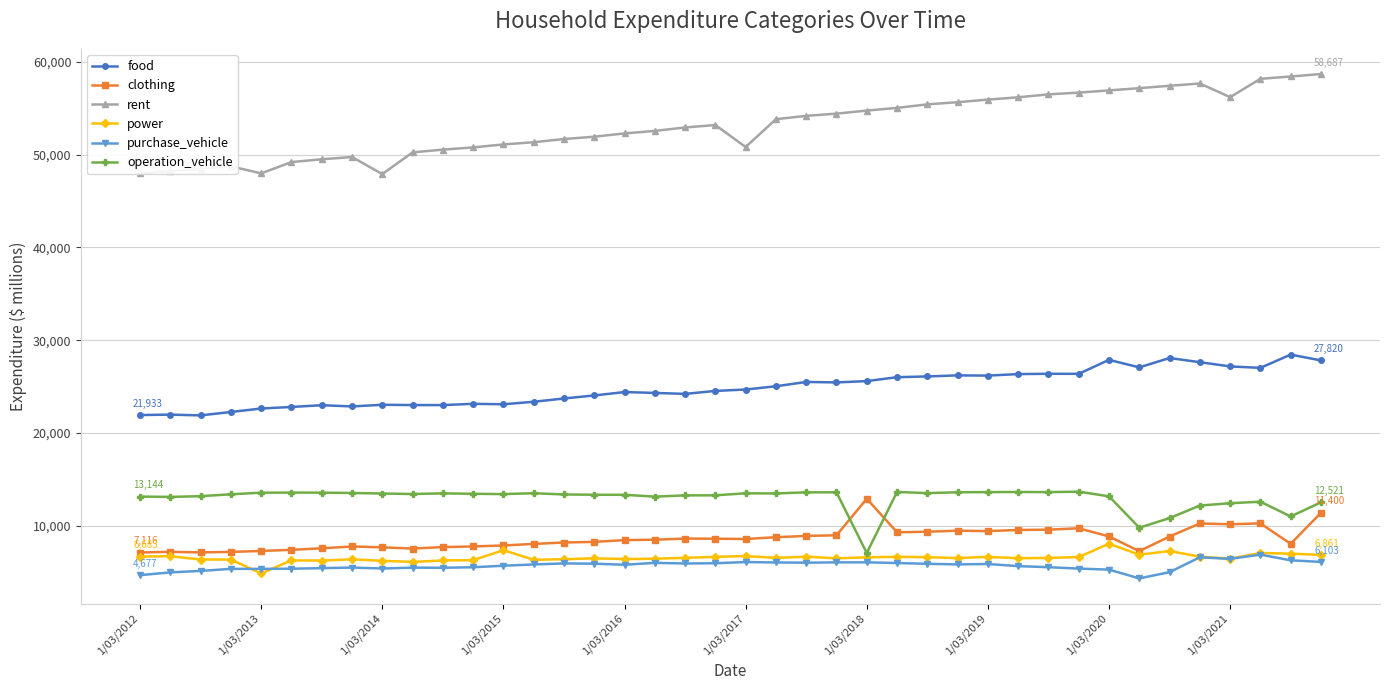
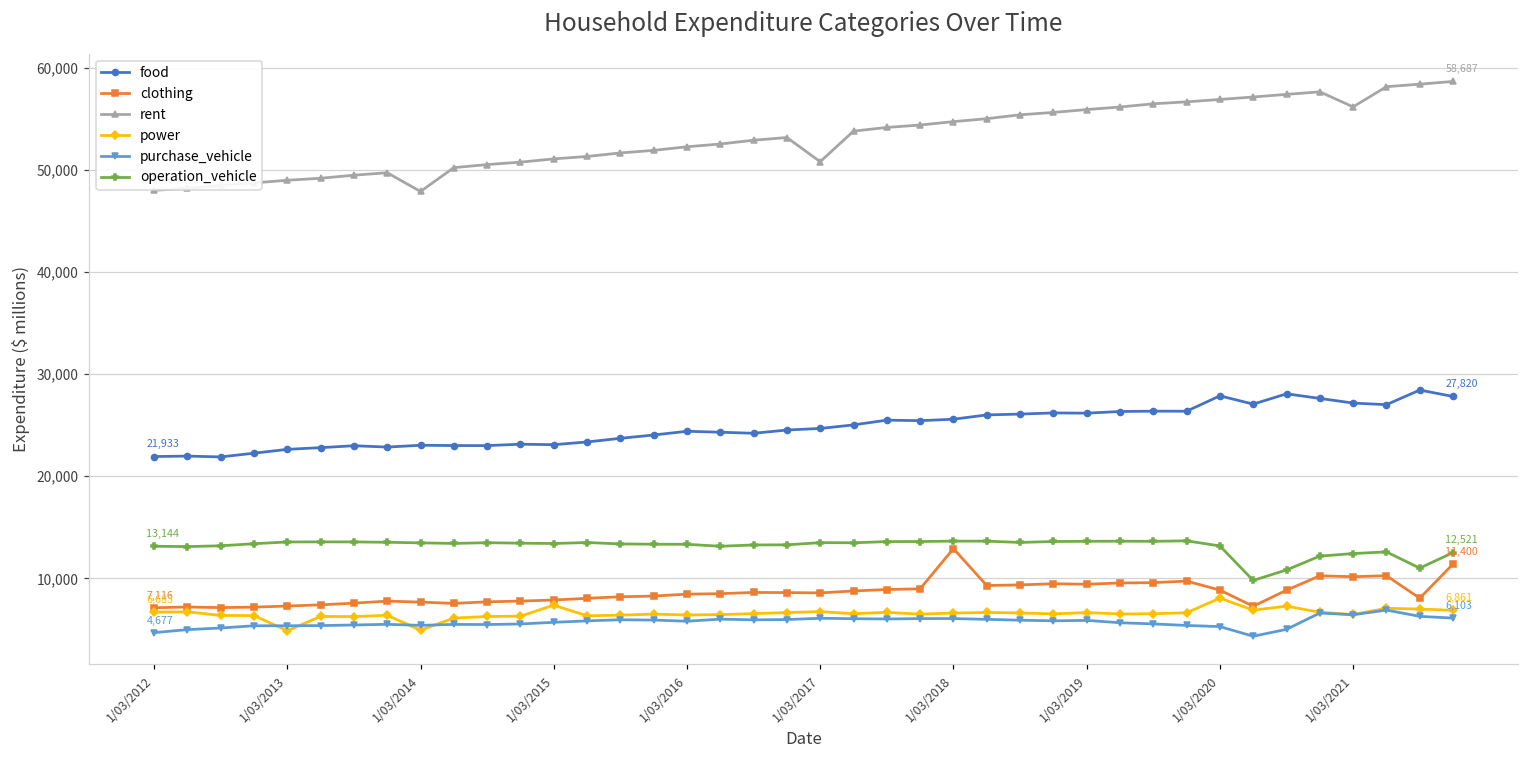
rent, 1/03/2013: 48,000 -> 49,000
power, 1/03/2014: 6,000 -> 5,000
operation_vehicle, 1/03/2018: 7,000 -> 14,000
